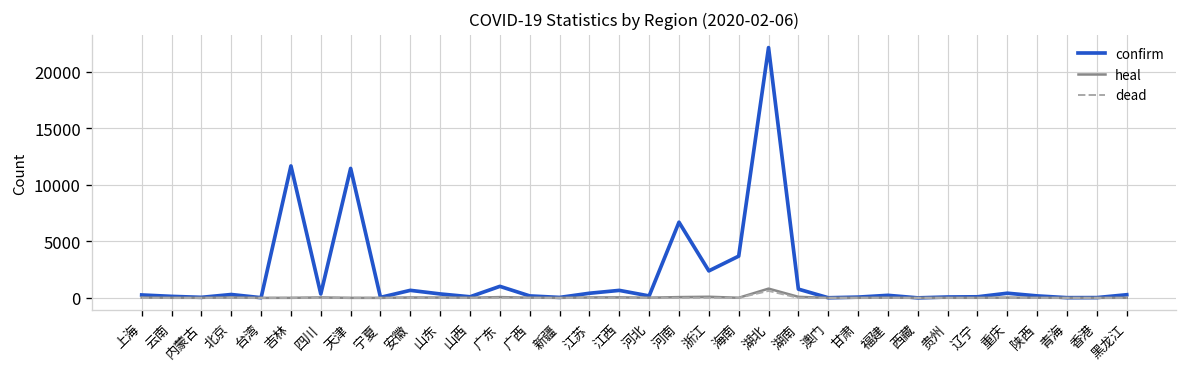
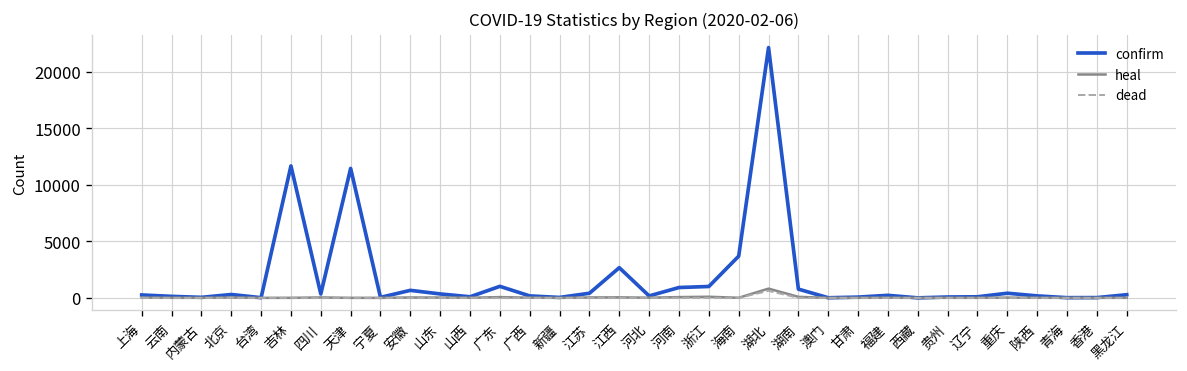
confirm, 江西: 1000 -> 3000
confirm, 河南: 7000 -> 1000
confirm, 浙江: 2000 -> 1000
